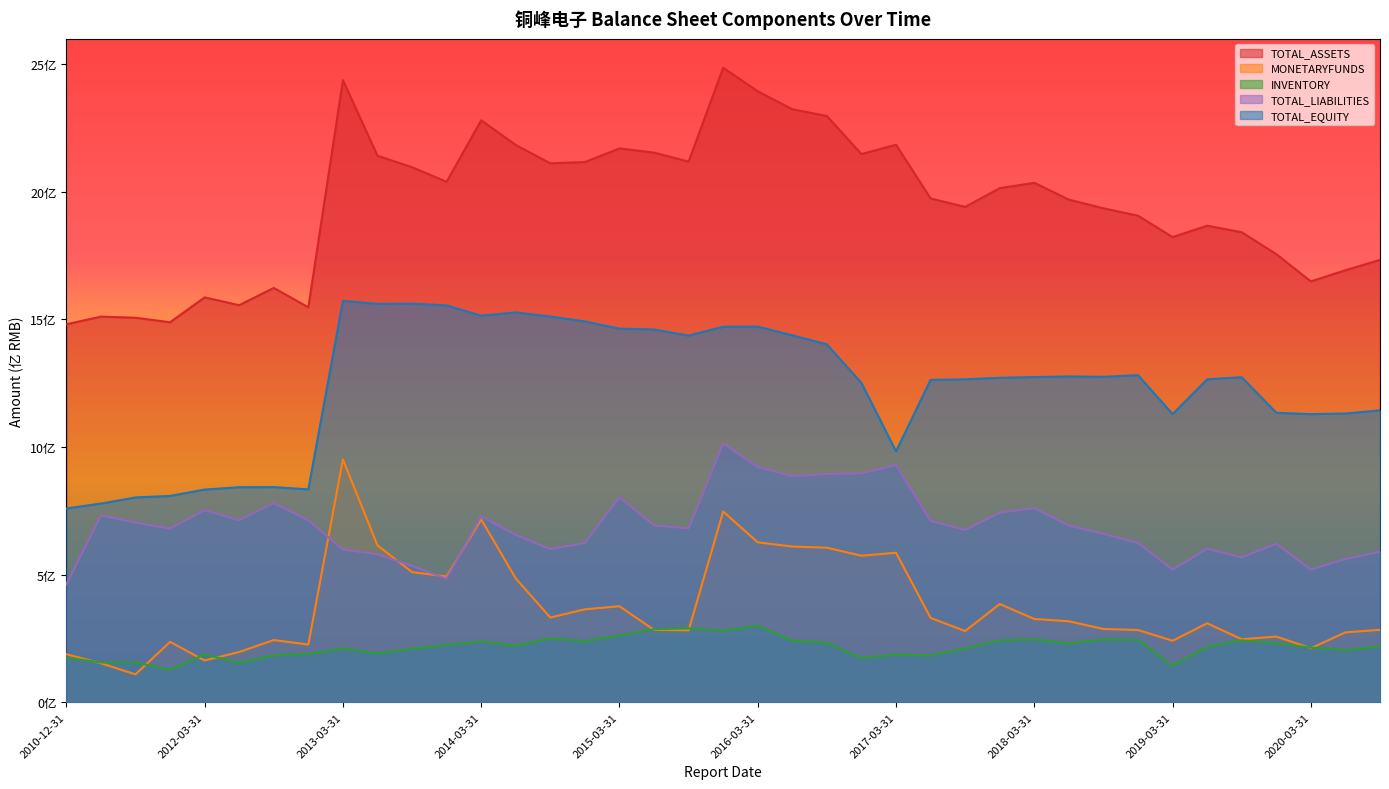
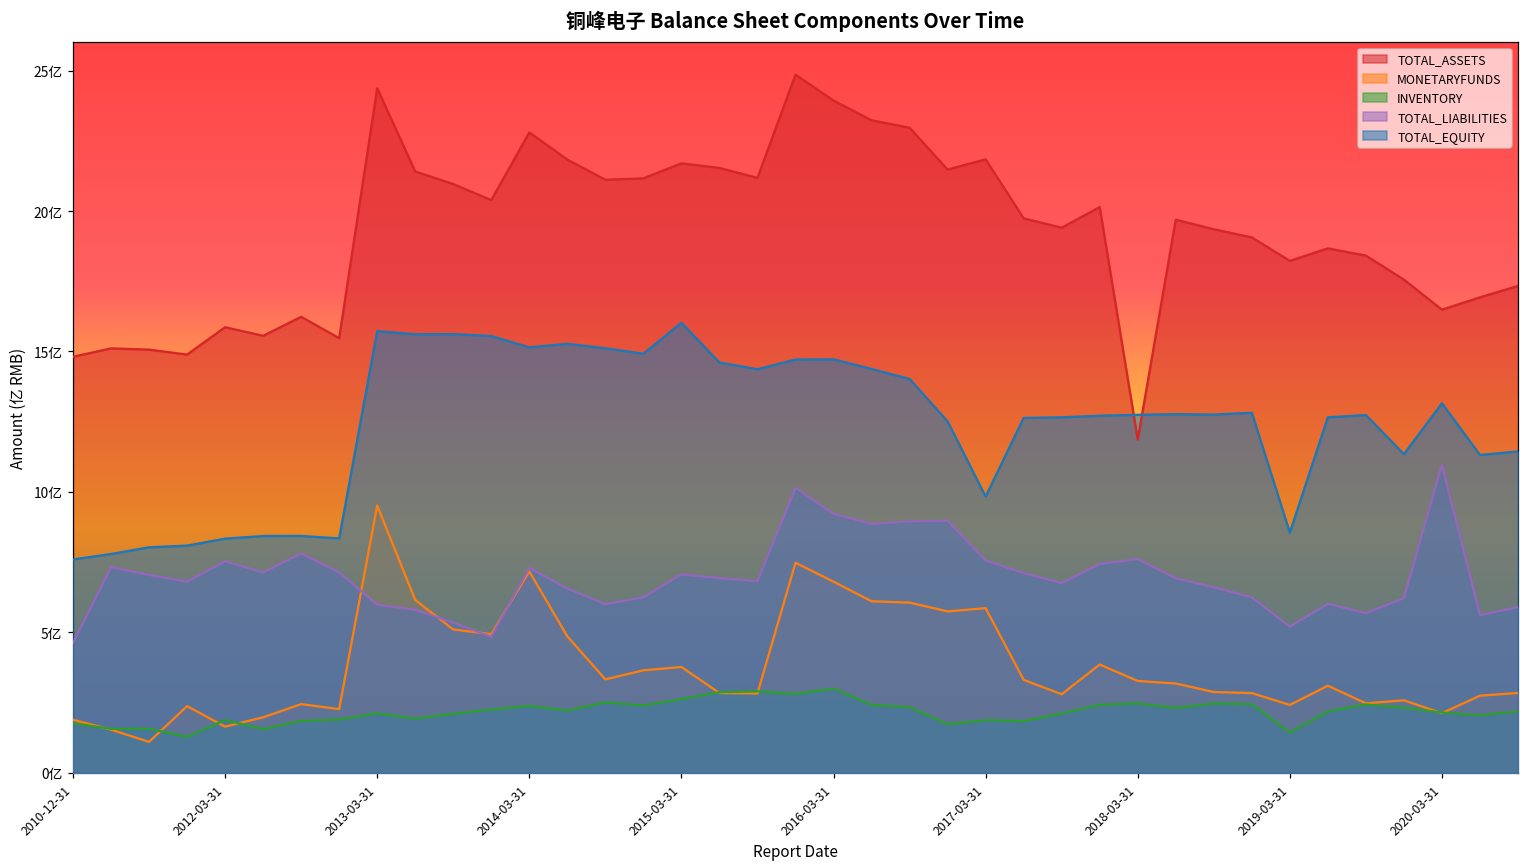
TOTAL_LIABILITIES, 2015-03-31: 8.0亿 -> 7.1亿
TOTAL_EQUITY, 2015-03-31: 14.6亿 -> 16.0亿
MONETARYFUNDS, 2016-03-31: 6.3亿 -> 6.8亿
TOTAL_LIABILITIES, 2017-03-31: 9.3亿 -> 7.6亿
TOTAL_ASSETS, 2018-03-31: 20.3亿 -> 11.9亿
TOTAL_EQUITY, 2019-03-31: 11.3亿 -> 8.5亿
TOTAL_LIABILITIES, 2020-03-31: 5.2亿 -> 11.0亿
TOTAL_EQUITY, 2020-03-31: 11.3亿 -> 13.2亿
